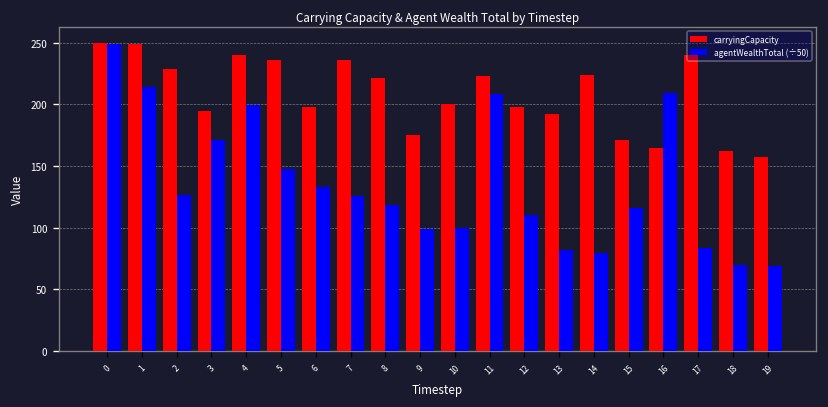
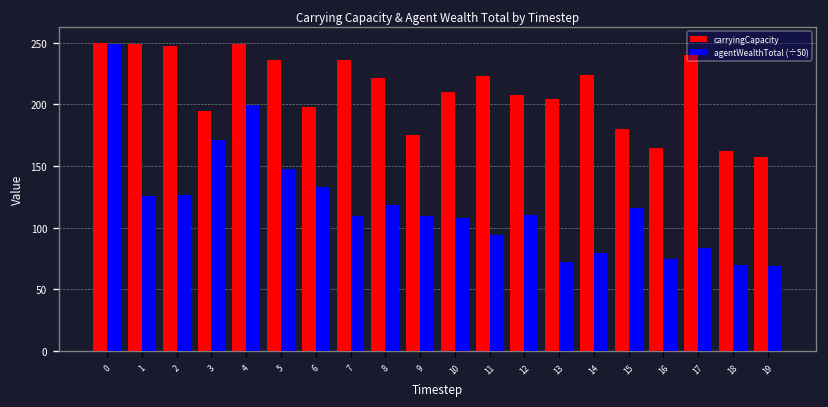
agentWealthTotal (÷50), 1: 214 -> 126
carryingCapacity, 2: 229 -> 247
carryingCapacity, 4: 240 -> 249
agentWealthTotal (÷50), 7: 126 -> 110
agentWealthTotal (÷50), 9: 99 -> 110
carryingCapacity, 10: 200 -> 210
agentWealthTotal (÷50), 10: 99 -> 108
agentWealthTotal (÷50), 11: 208 -> 94
carryingCapacity, 12: 198 -> 208
carryingCapacity, 13: 192 -> 204
agentWealthTotal (÷50), 13: 82 -> 72
carryingCapacity, 15: 171 -> 180
agentWealthTotal (÷50), 16: 209 -> 75
